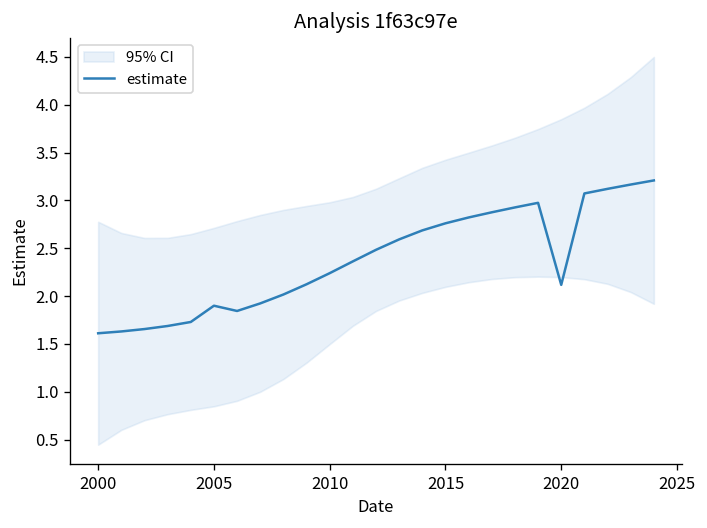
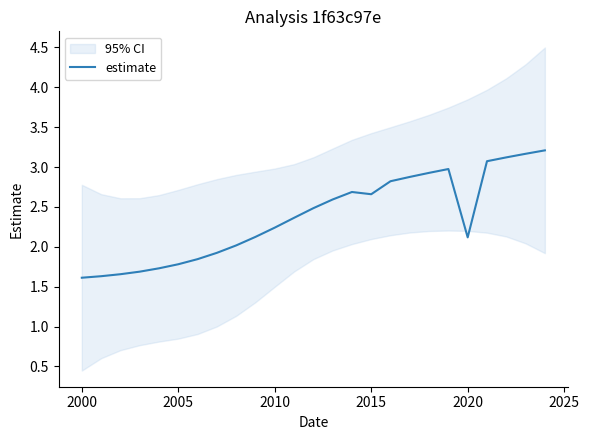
estimate, 2005: 1.9 -> 1.8
estimate, 2015: 2.8 -> 2.7
